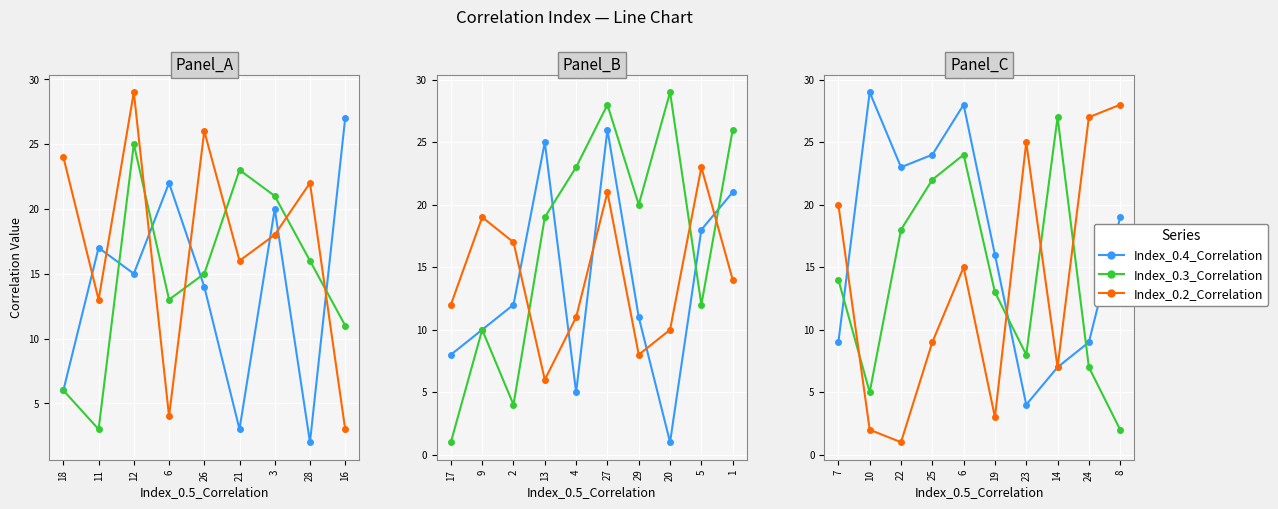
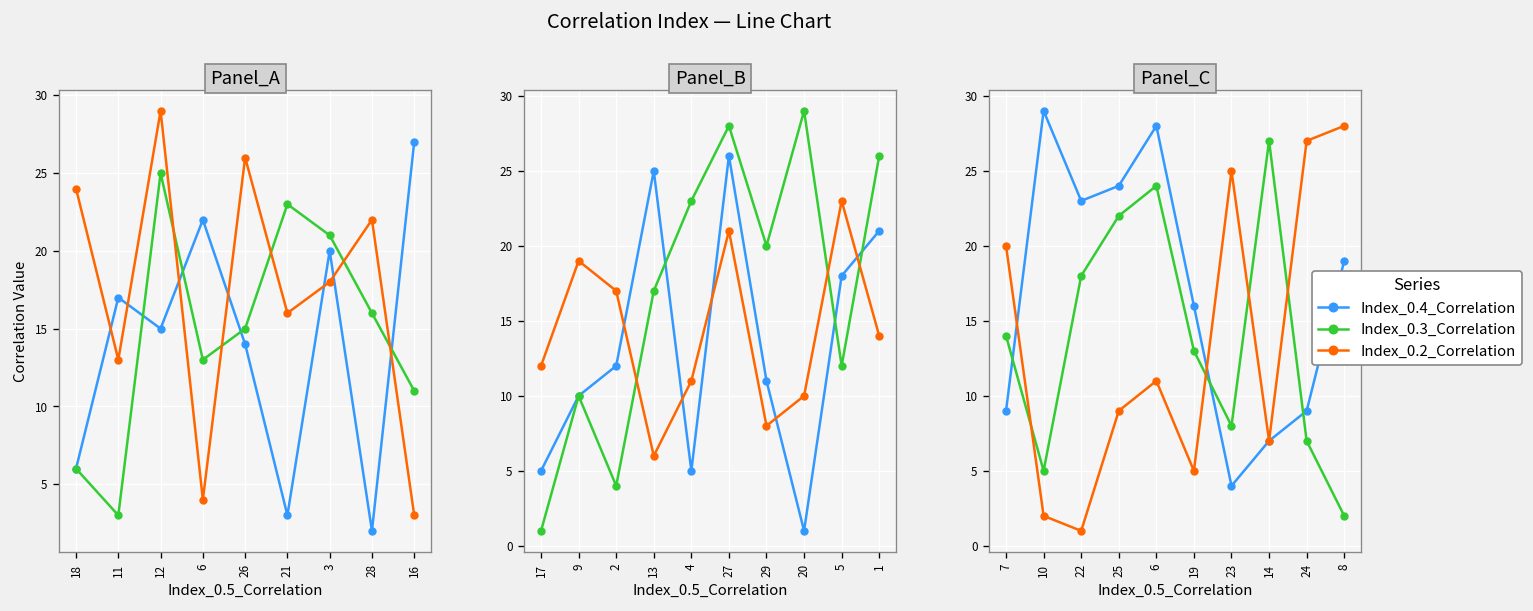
Panel_B, Index_0.4_Correlation, 17: 8 -> 5
Panel_B, Index_0.3_Correlation, 13: 19 -> 17
Panel_C, Index_0.2_Correlation, 6: 15 -> 11
Panel_C, Index_0.2_Correlation, 19: 3 -> 5
